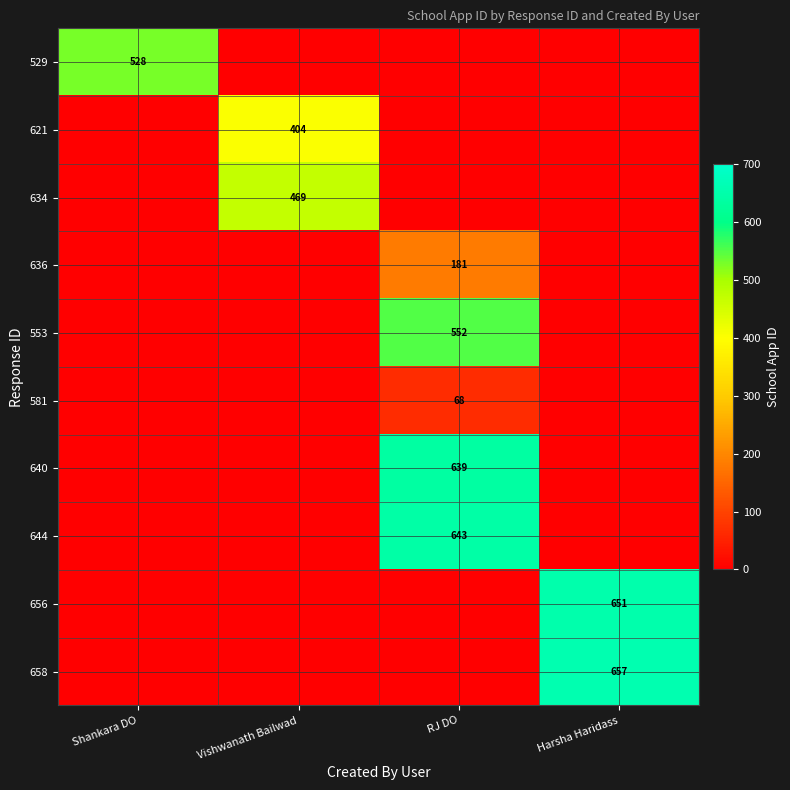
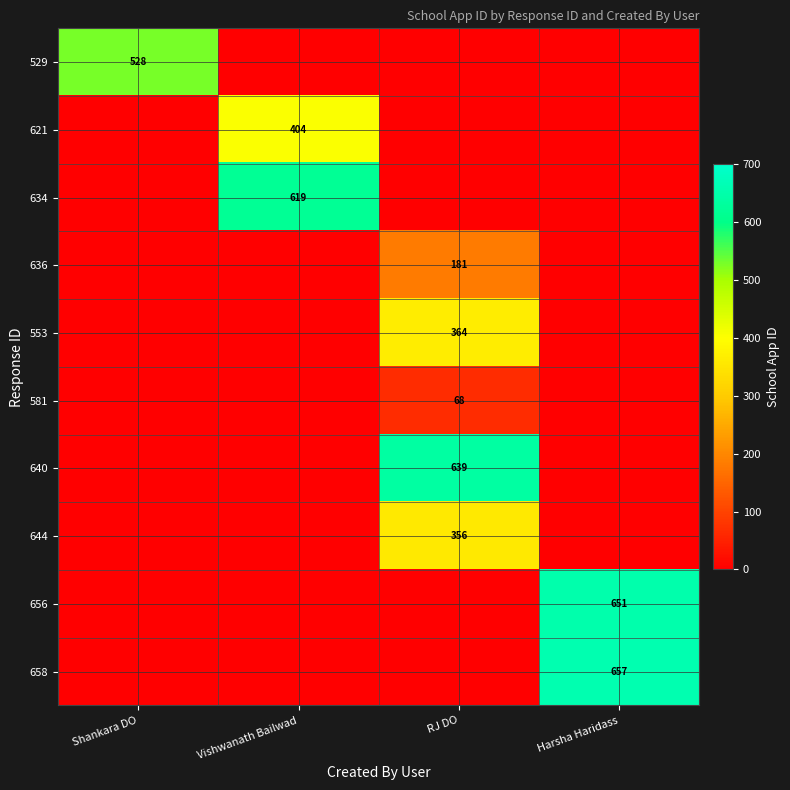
634, Vishwanath Bailwad: 469 -> 619
553, RJ DO: 552 -> 364
644, RJ DO: 643 -> 356
